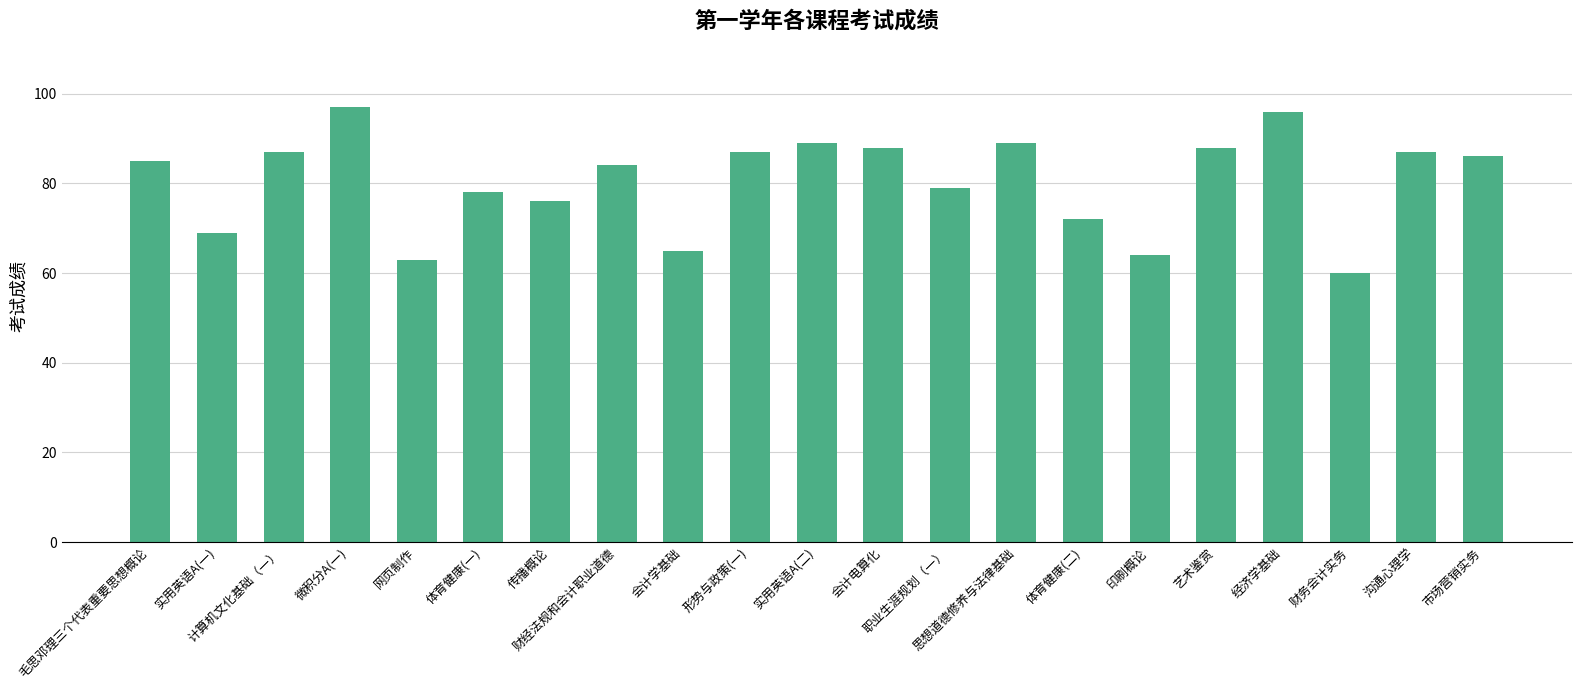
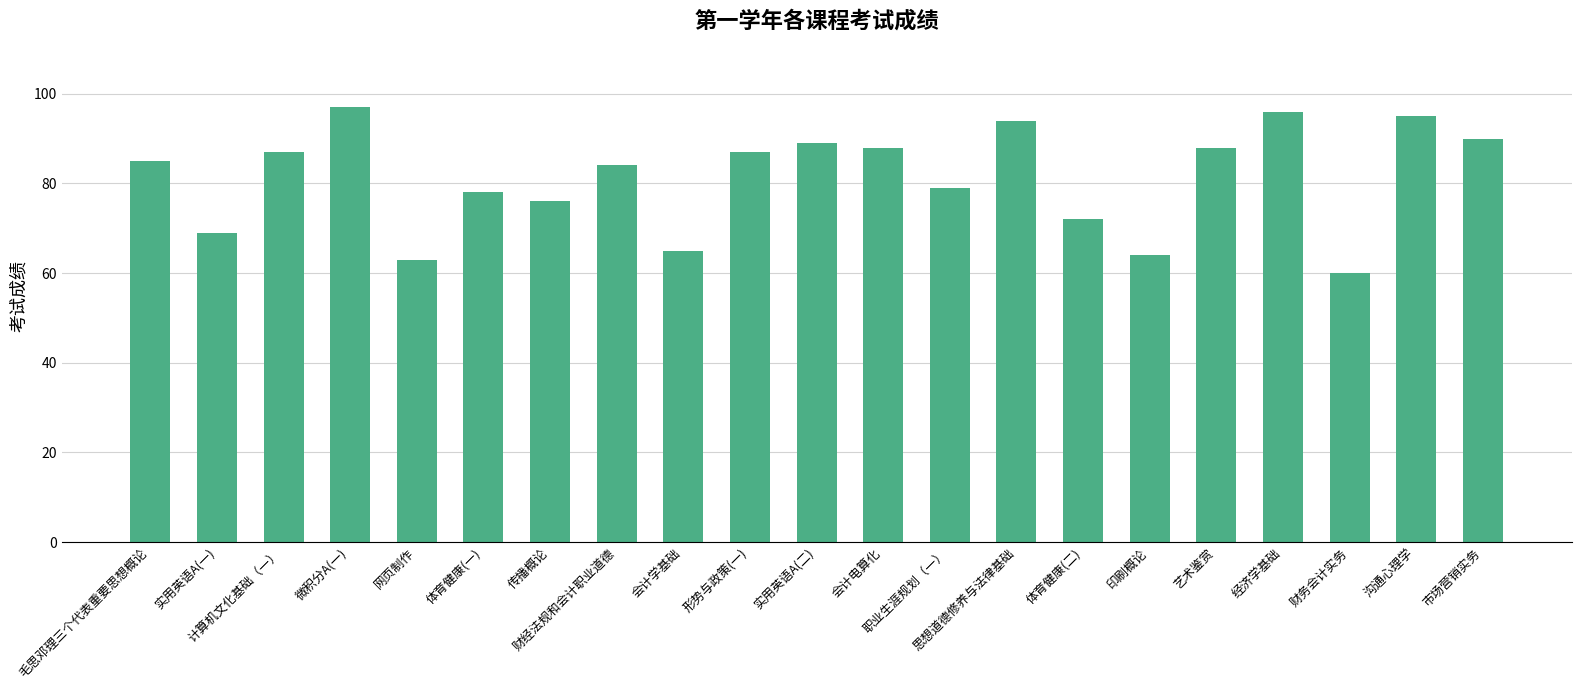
思想道德修养与法律基础: 89 -> 94
沟通心理学: 87 -> 95
市场营销实务: 86 -> 90
